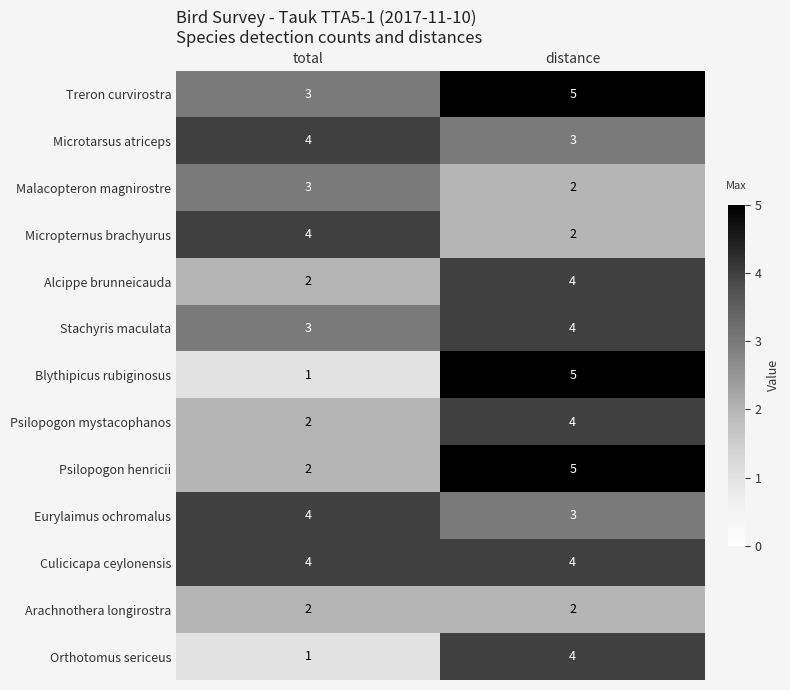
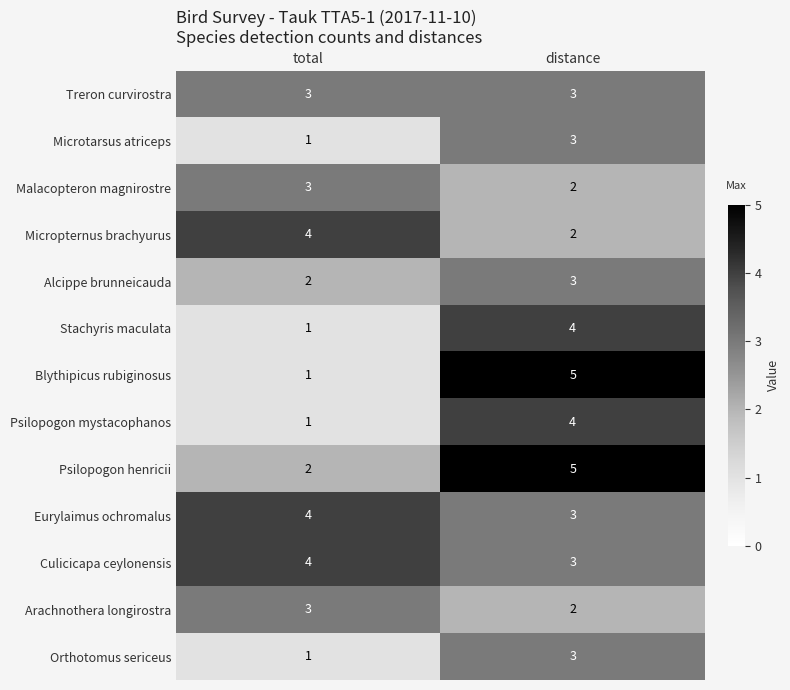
Treron curvirostra, distance: 5 -> 3
Microtarsus atriceps, total: 4 -> 1
Alcippe brunneicauda, distance: 4 -> 3
Stachyris maculata, total: 3 -> 1
Psilopogon mystacophanos, total: 2 -> 1
Culicicapa ceylonensis, distance: 4 -> 3
Arachnothera longirostra, total: 2 -> 3
Orthotomus sericeus, distance: 4 -> 3
